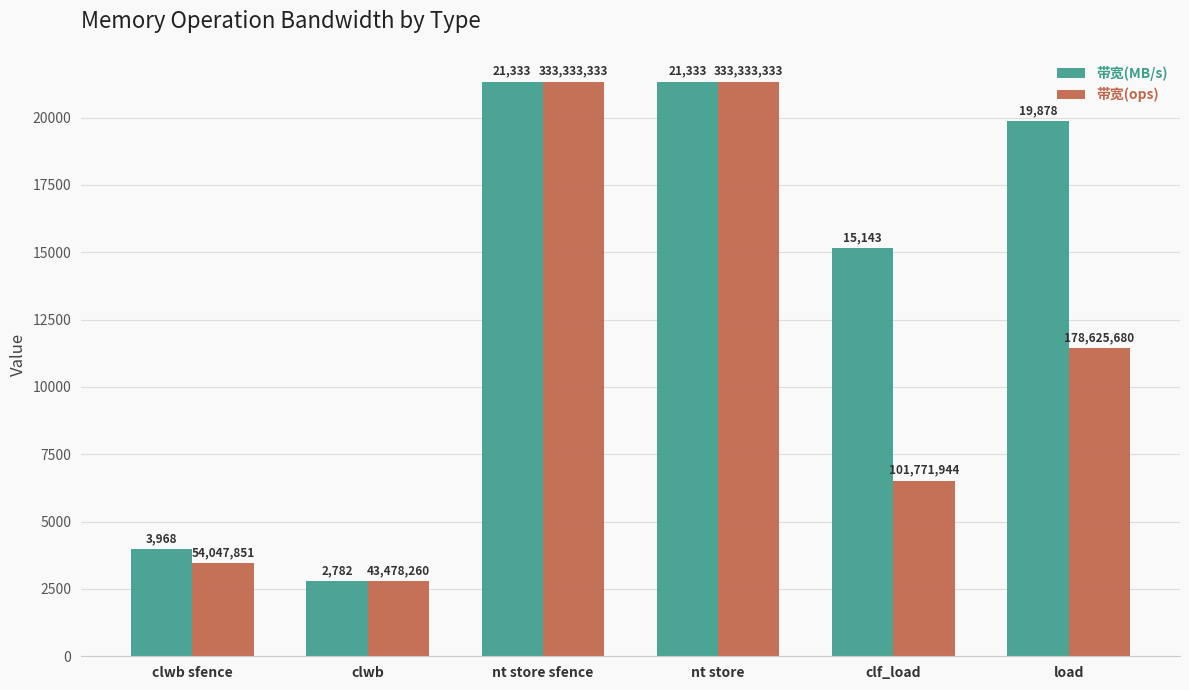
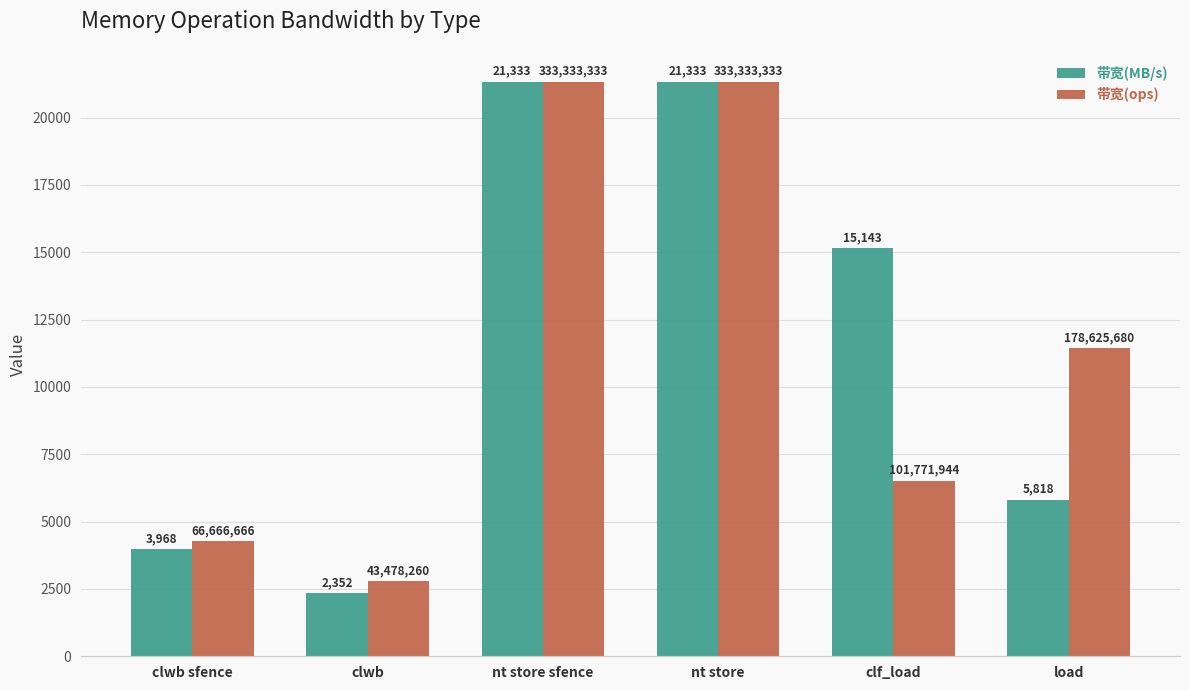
带宽(ops), clwb sfence: 54,047,851 -> 66,666,666
带宽(MB/s), clwb: 2,782 -> 2,352
带宽(MB/s), load: 19,878 -> 5,818
